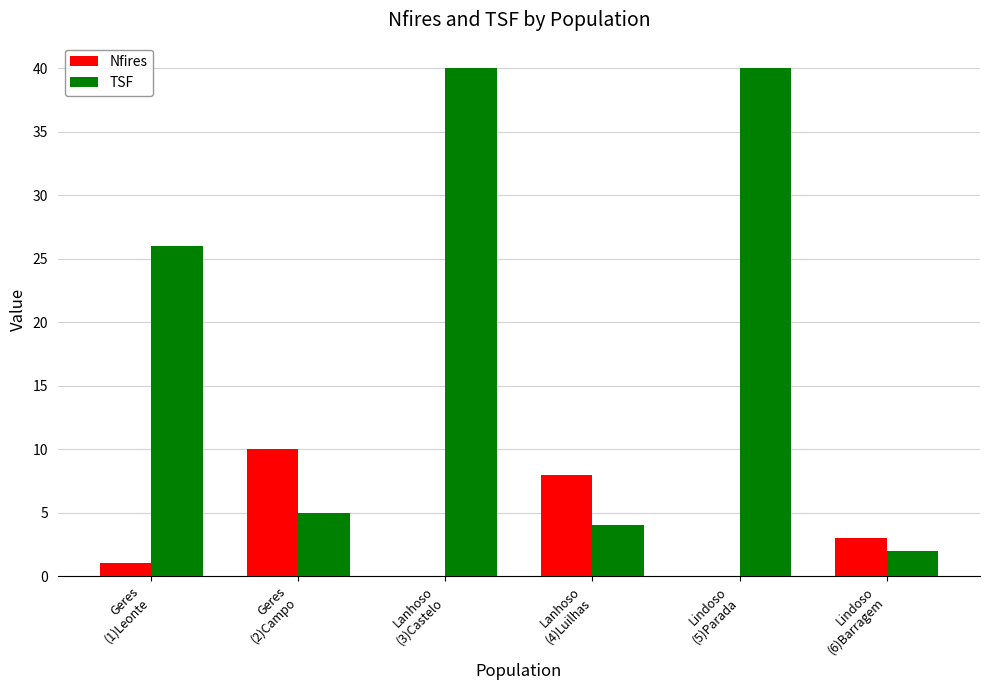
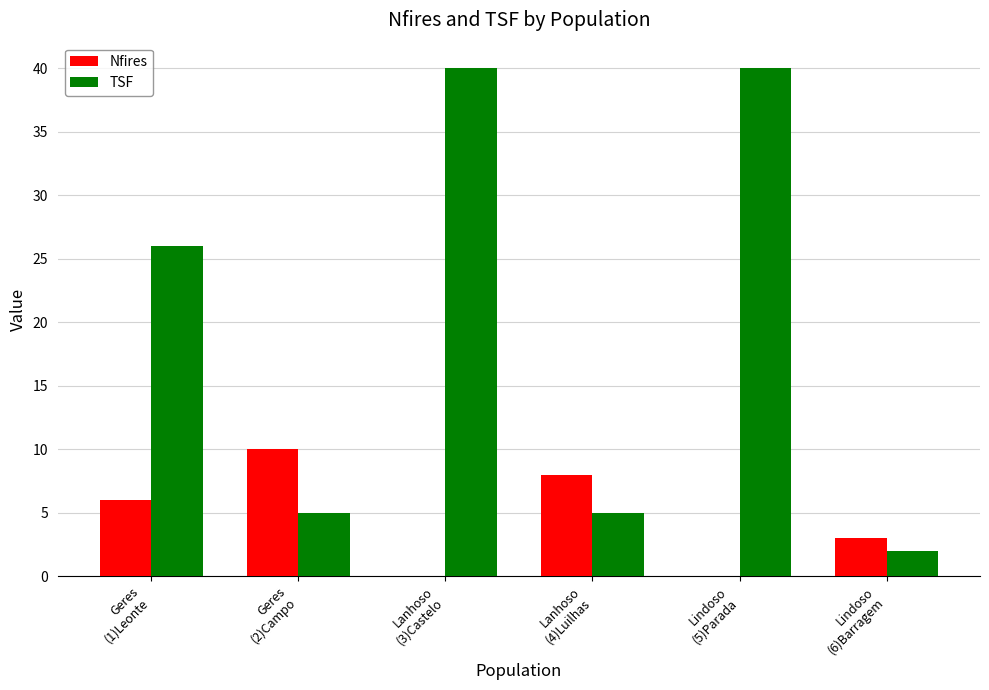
Nfires, Geres (1)Leonte: 1 -> 6
TSF, Lanhoso (4)Luilhas: 4 -> 5
